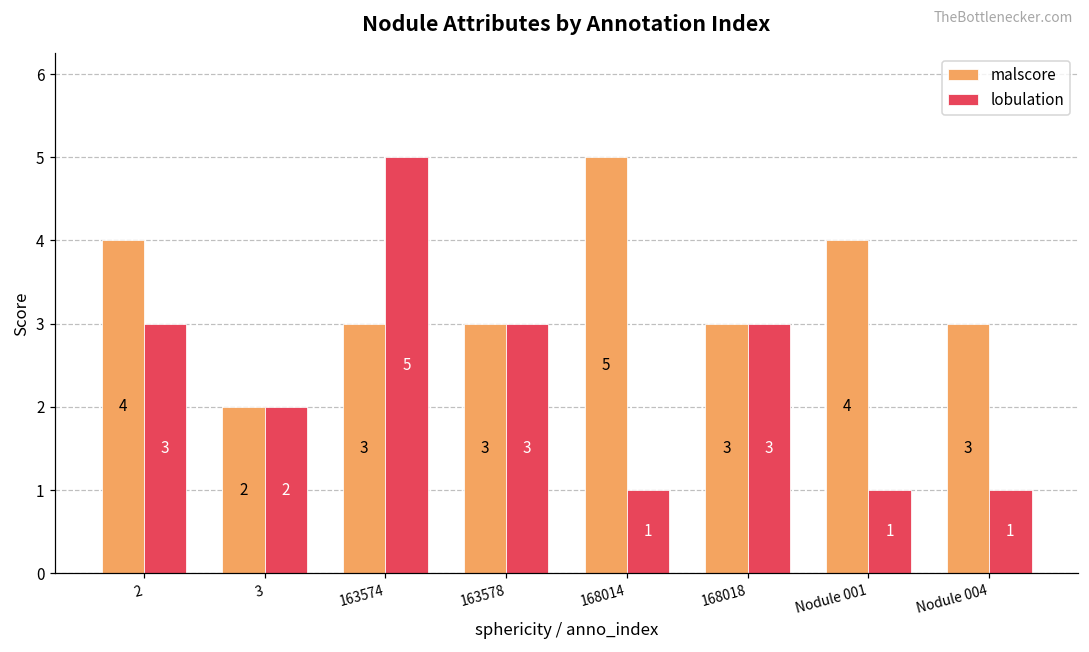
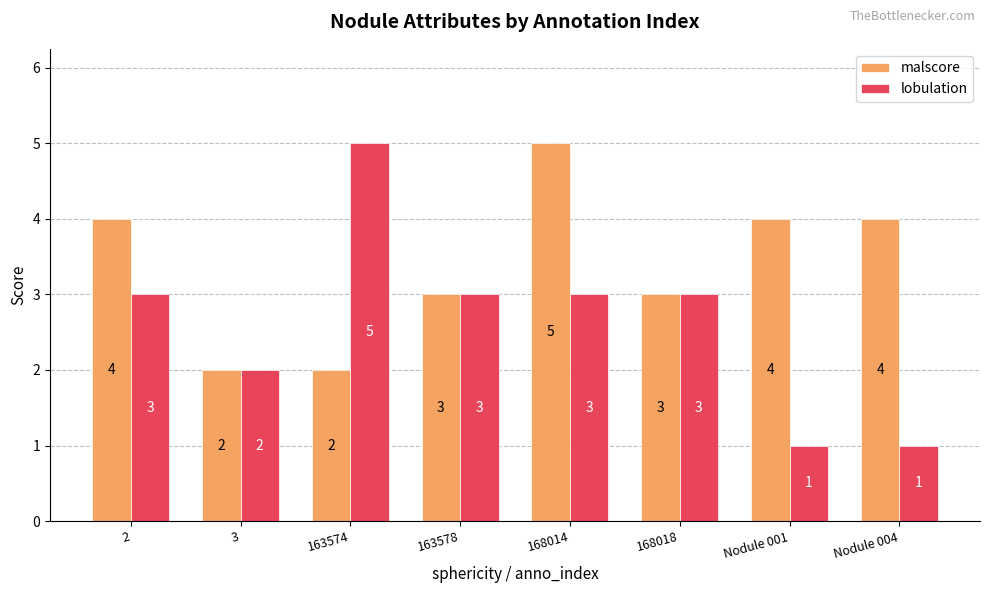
malscore, 163574: 3 -> 2
lobulation, 168014: 1 -> 3
malscore, Nodule 004: 3 -> 4
